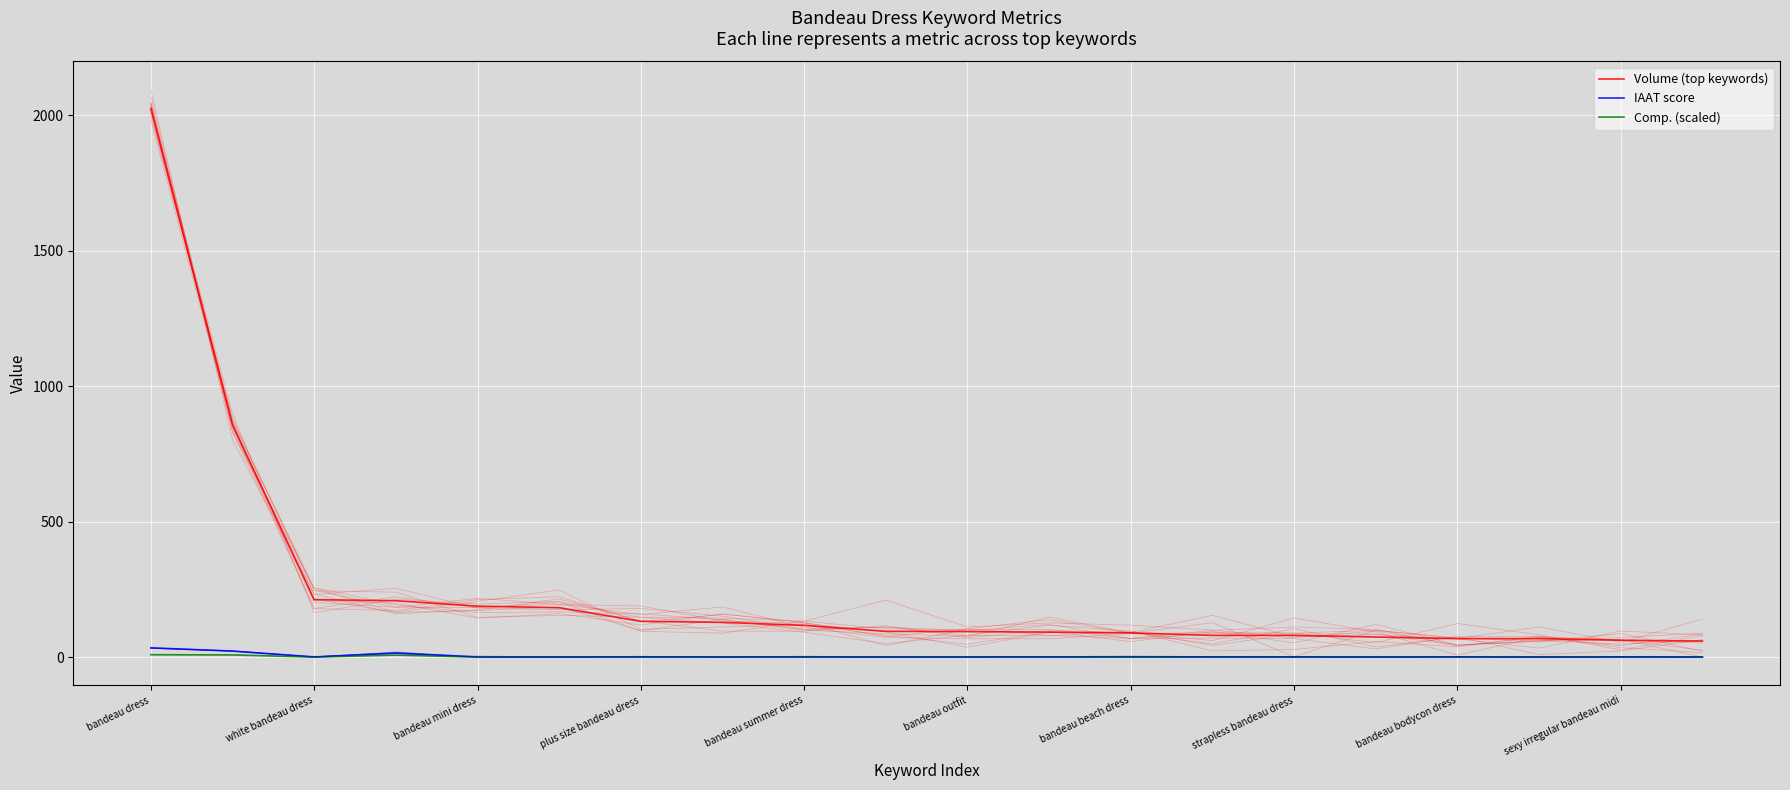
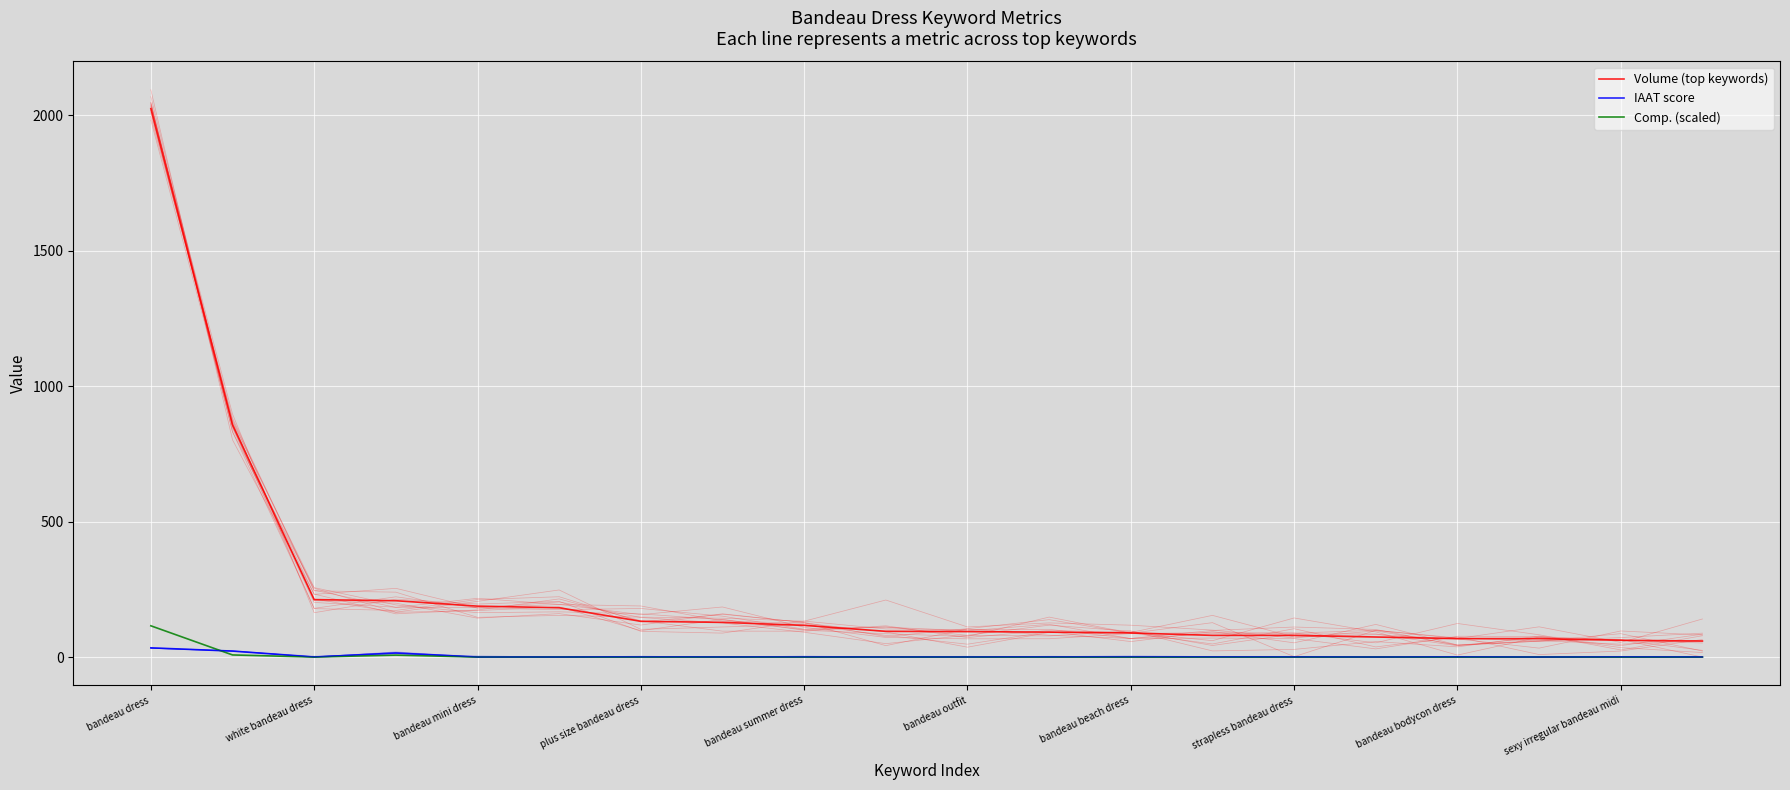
Comp. (scaled), bandeau dress: 10 -> 120
